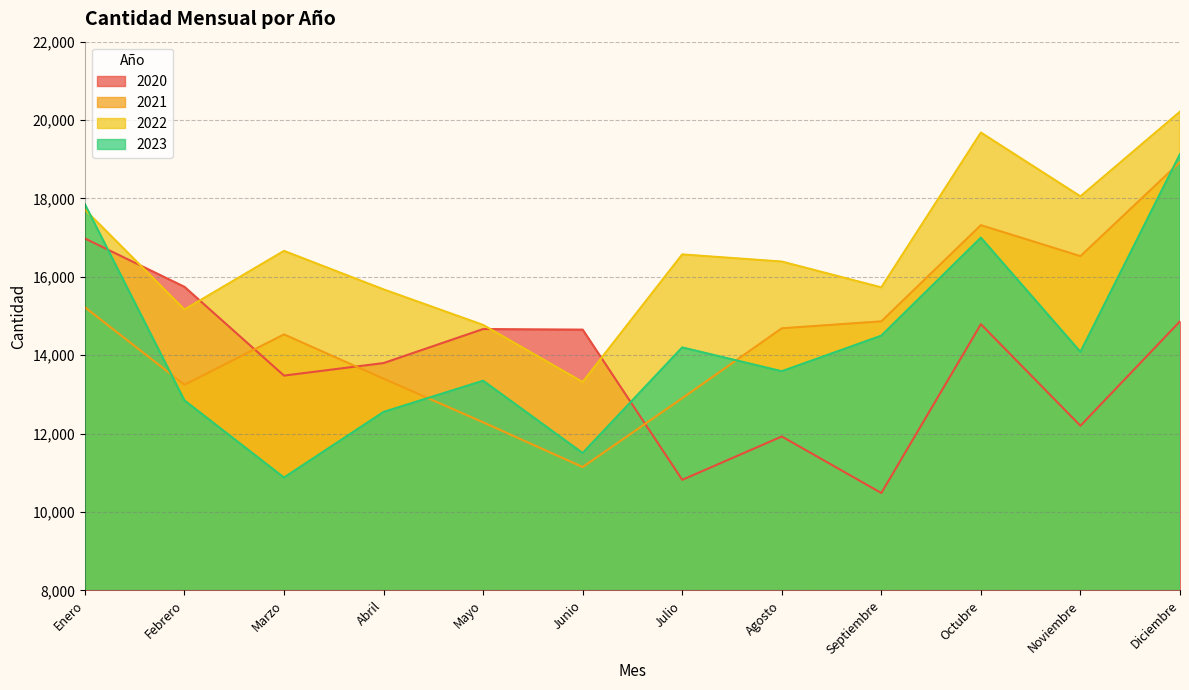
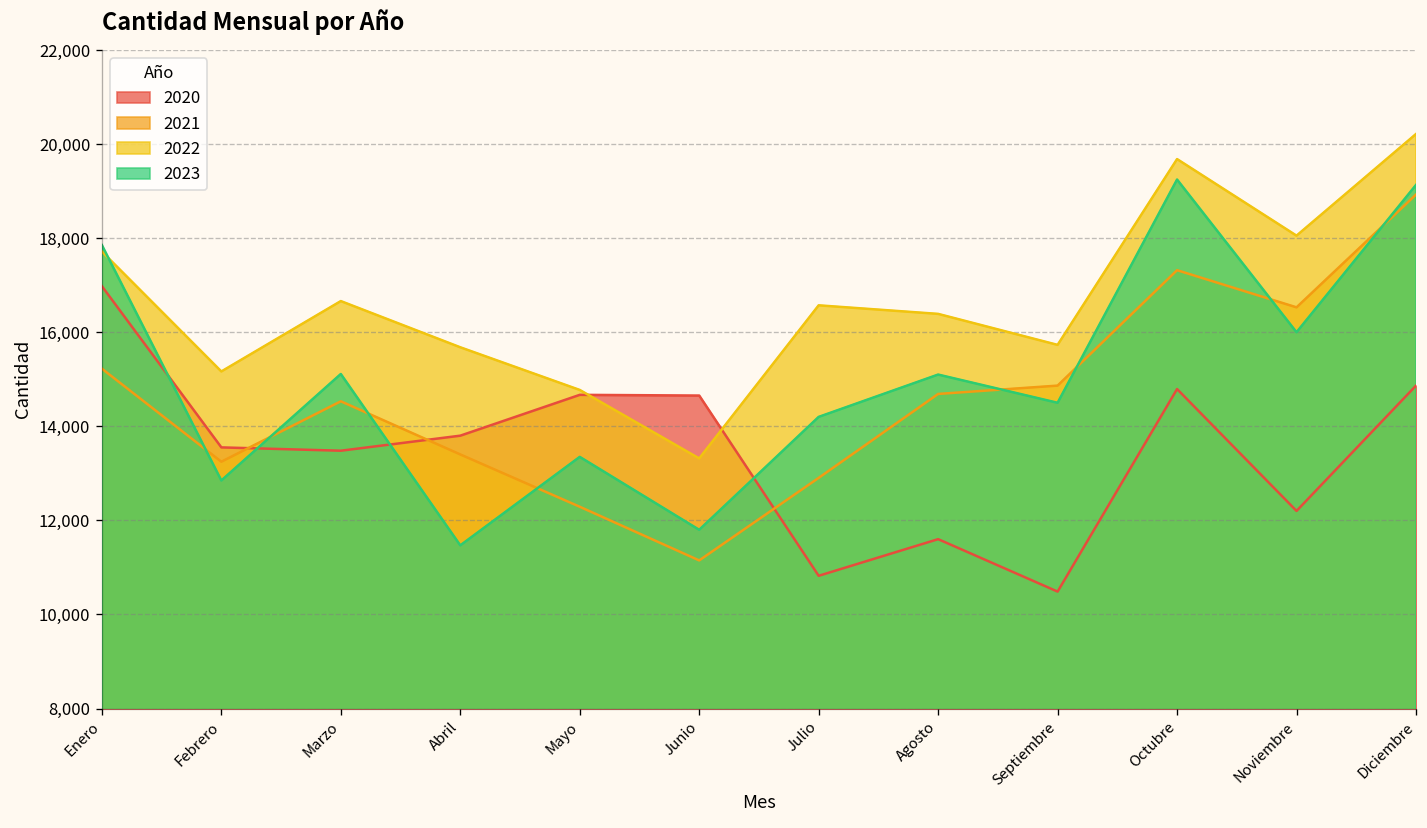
2020, Febrero: 15,700 -> 13,600
2023, Marzo: 10,900 -> 15,100
2023, Abril: 12,600 -> 11,500
2023, Junio: 11,500 -> 11,800
2020, Agosto: 11,900 -> 11,600
2023, Agosto: 13,600 -> 15,100
2023, Octubre: 17,000 -> 19,200
2023, Noviembre: 14,100 -> 16,000
